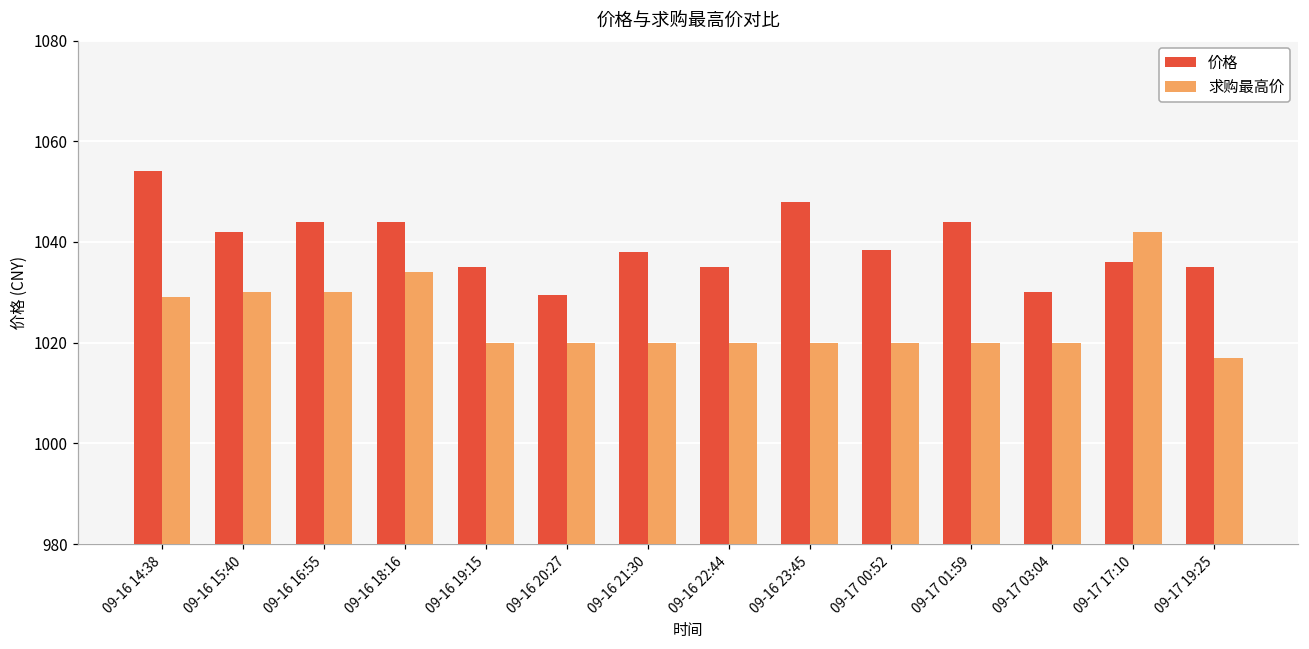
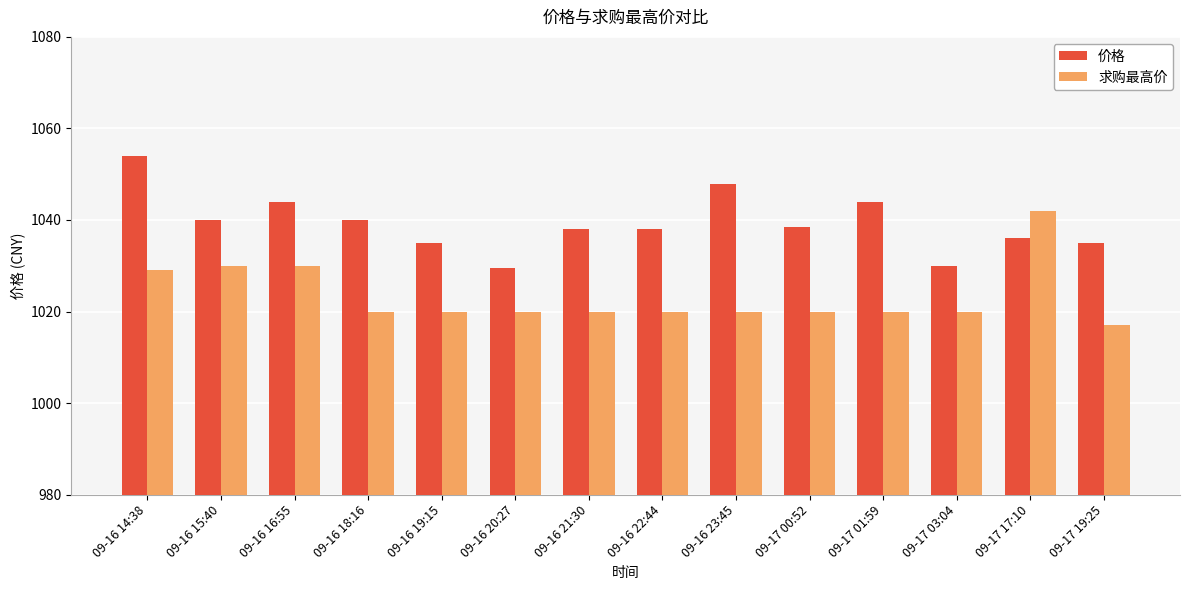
价格, 09-16 15:40: 1042 -> 1040
价格, 09-16 18:16: 1044 -> 1040
求购最高价, 09-16 18:16: 1034 -> 1020
价格, 09-16 22:44: 1035 -> 1038
